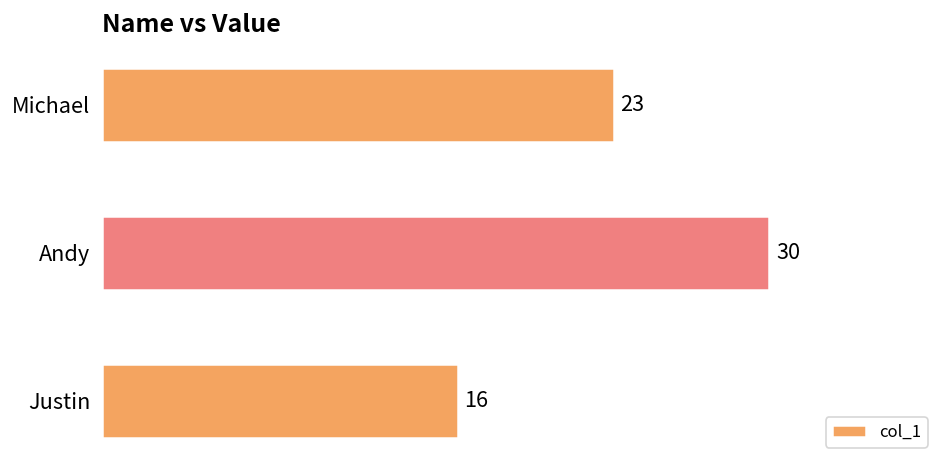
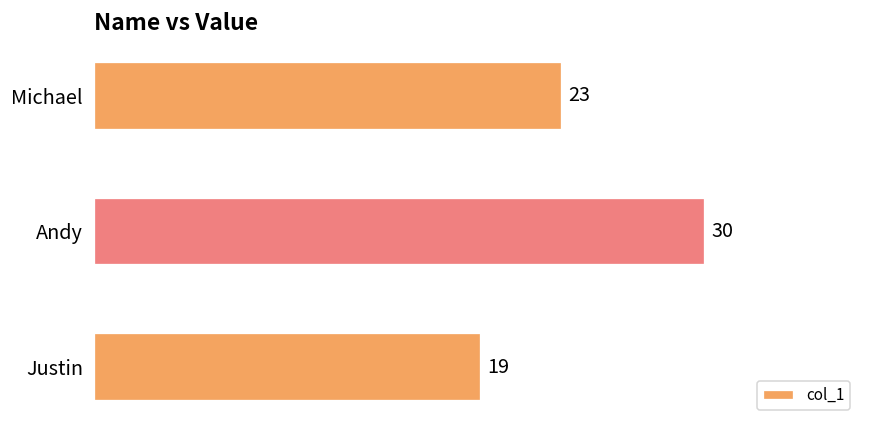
Justin: 16 -> 19
